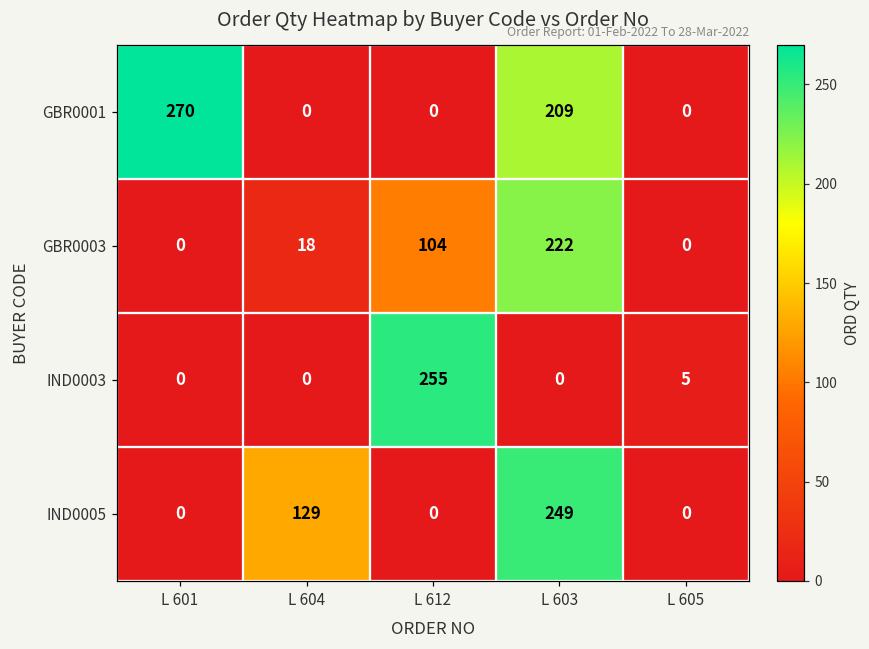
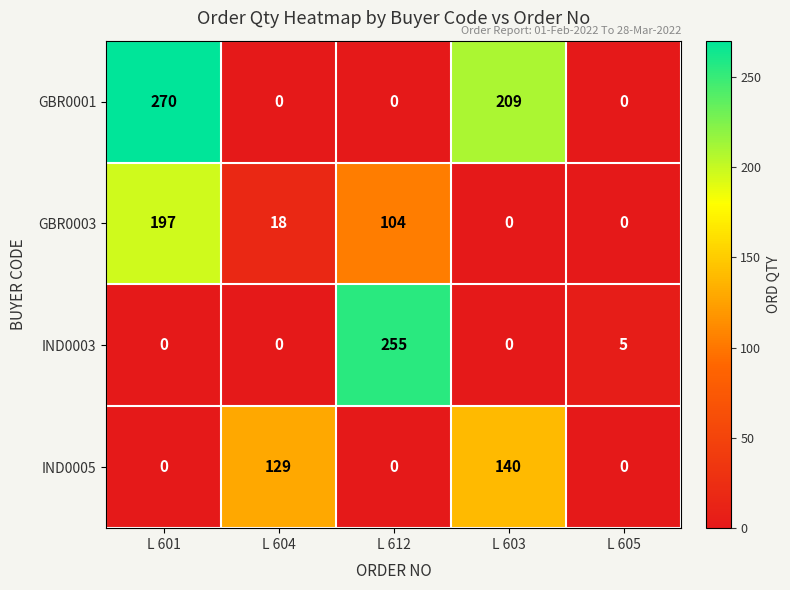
GBR0003, L 601: 0 -> 197
GBR0003, L 603: 222 -> 0
IND0005, L 603: 249 -> 140
